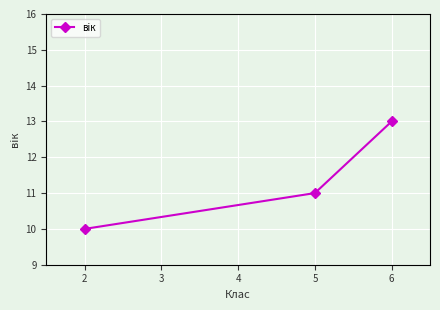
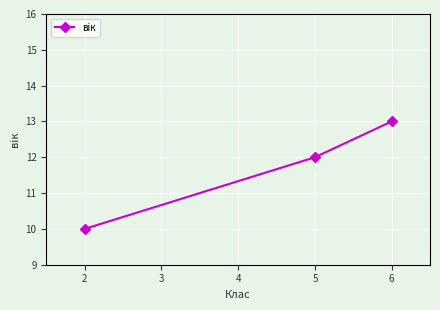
5: 11 -> 12
